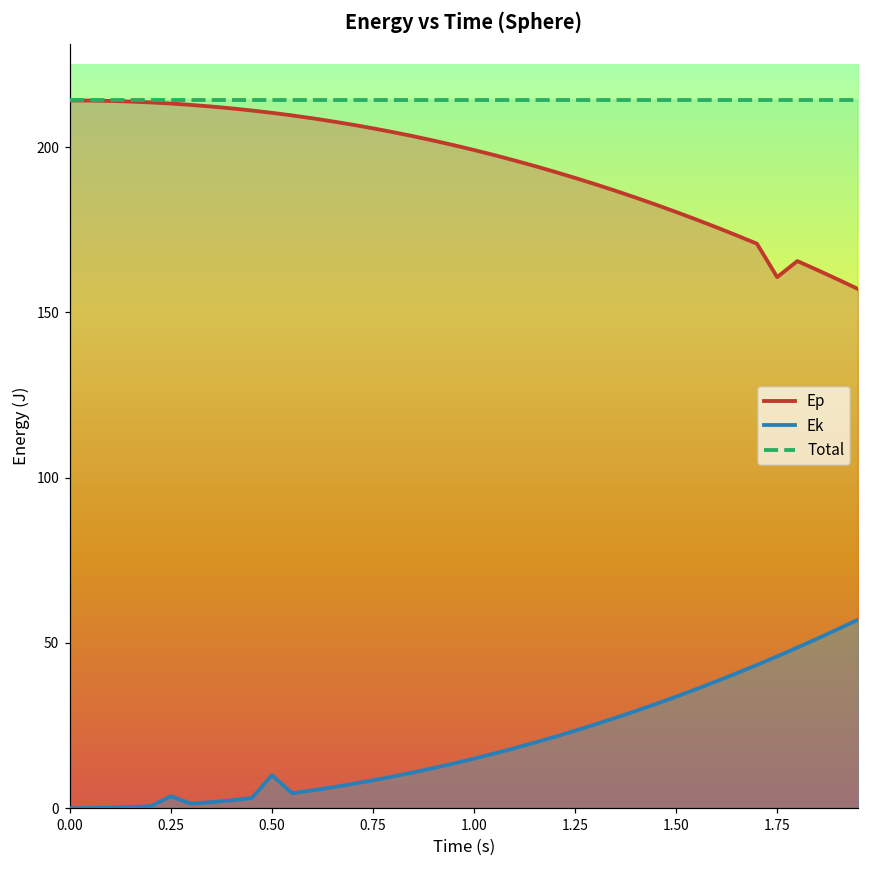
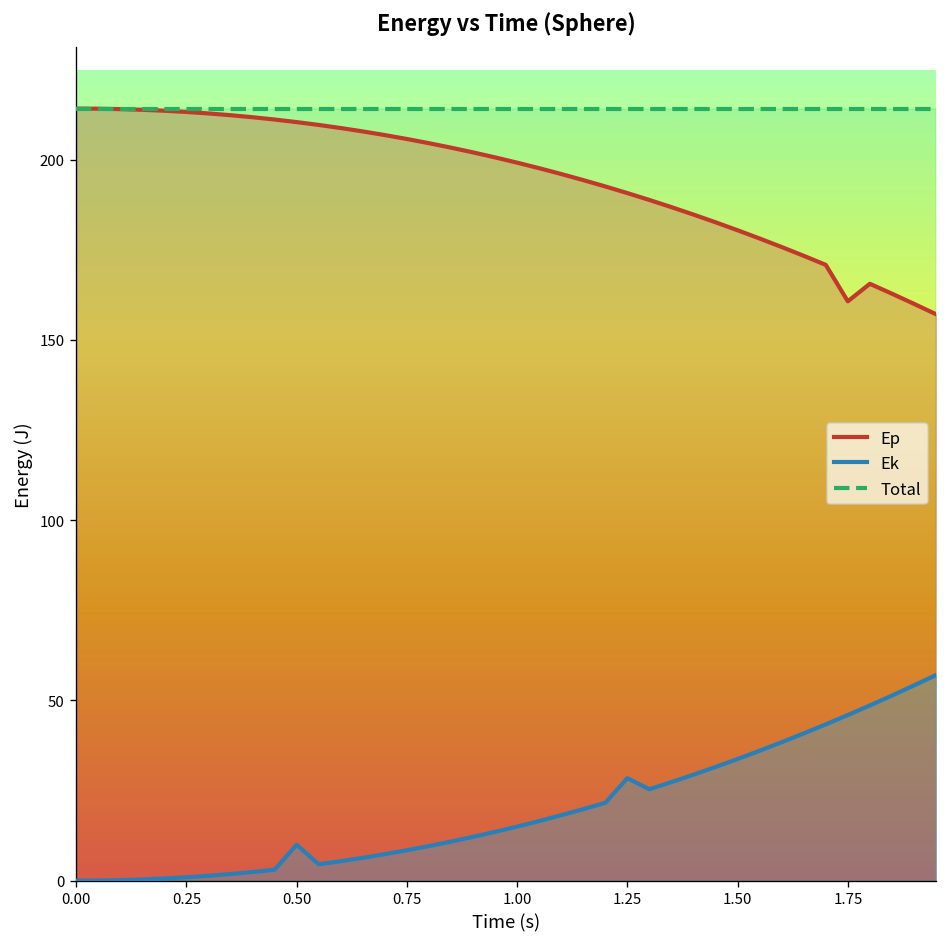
Ek, 0.25: 4 -> 1
Ek, 1.25: 23 -> 28
